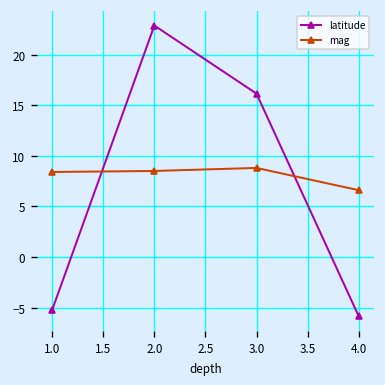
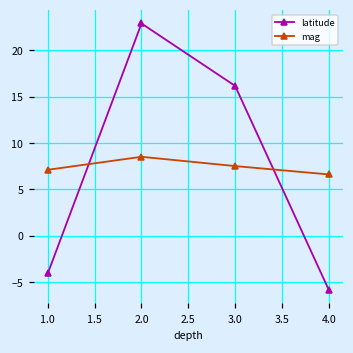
latitude, 1.0: -5 -> -4
mag, 1.0: 8 -> 7
mag, 3.0: 9 -> 8
